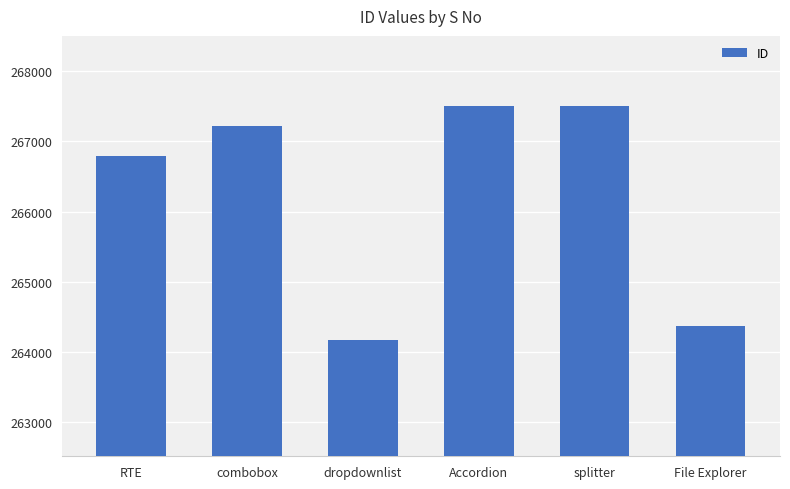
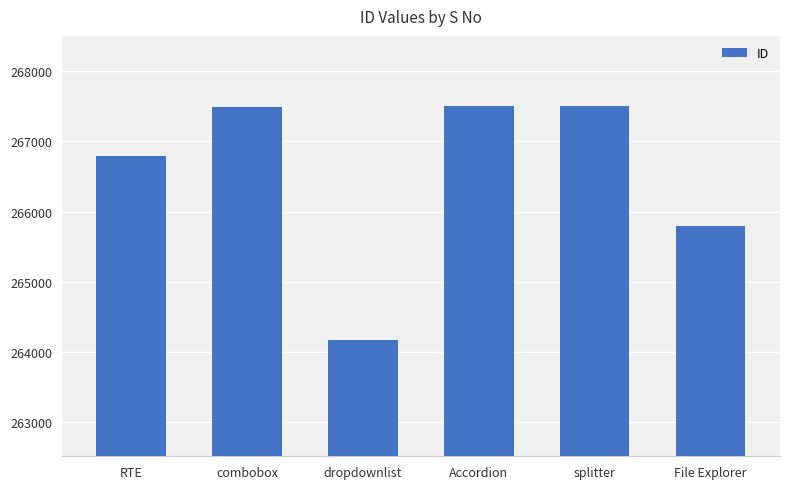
combobox: 267200 -> 267500
File Explorer: 264400 -> 265800
